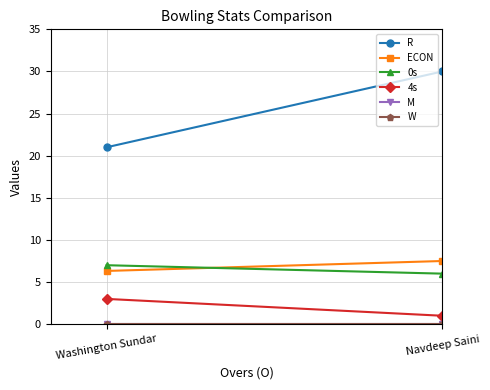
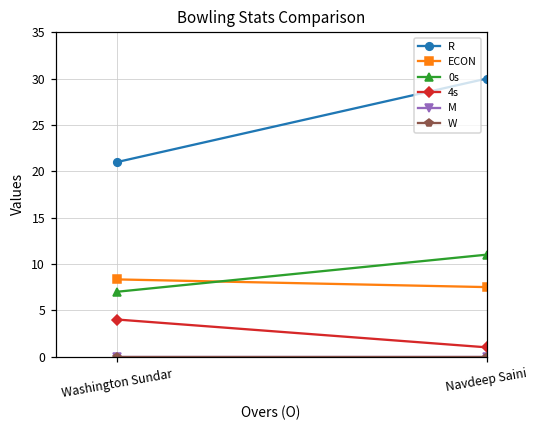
ECON, Washington Sundar: 6 -> 8
4s, Washington Sundar: 3 -> 4
0s, Navdeep Saini: 6 -> 11
